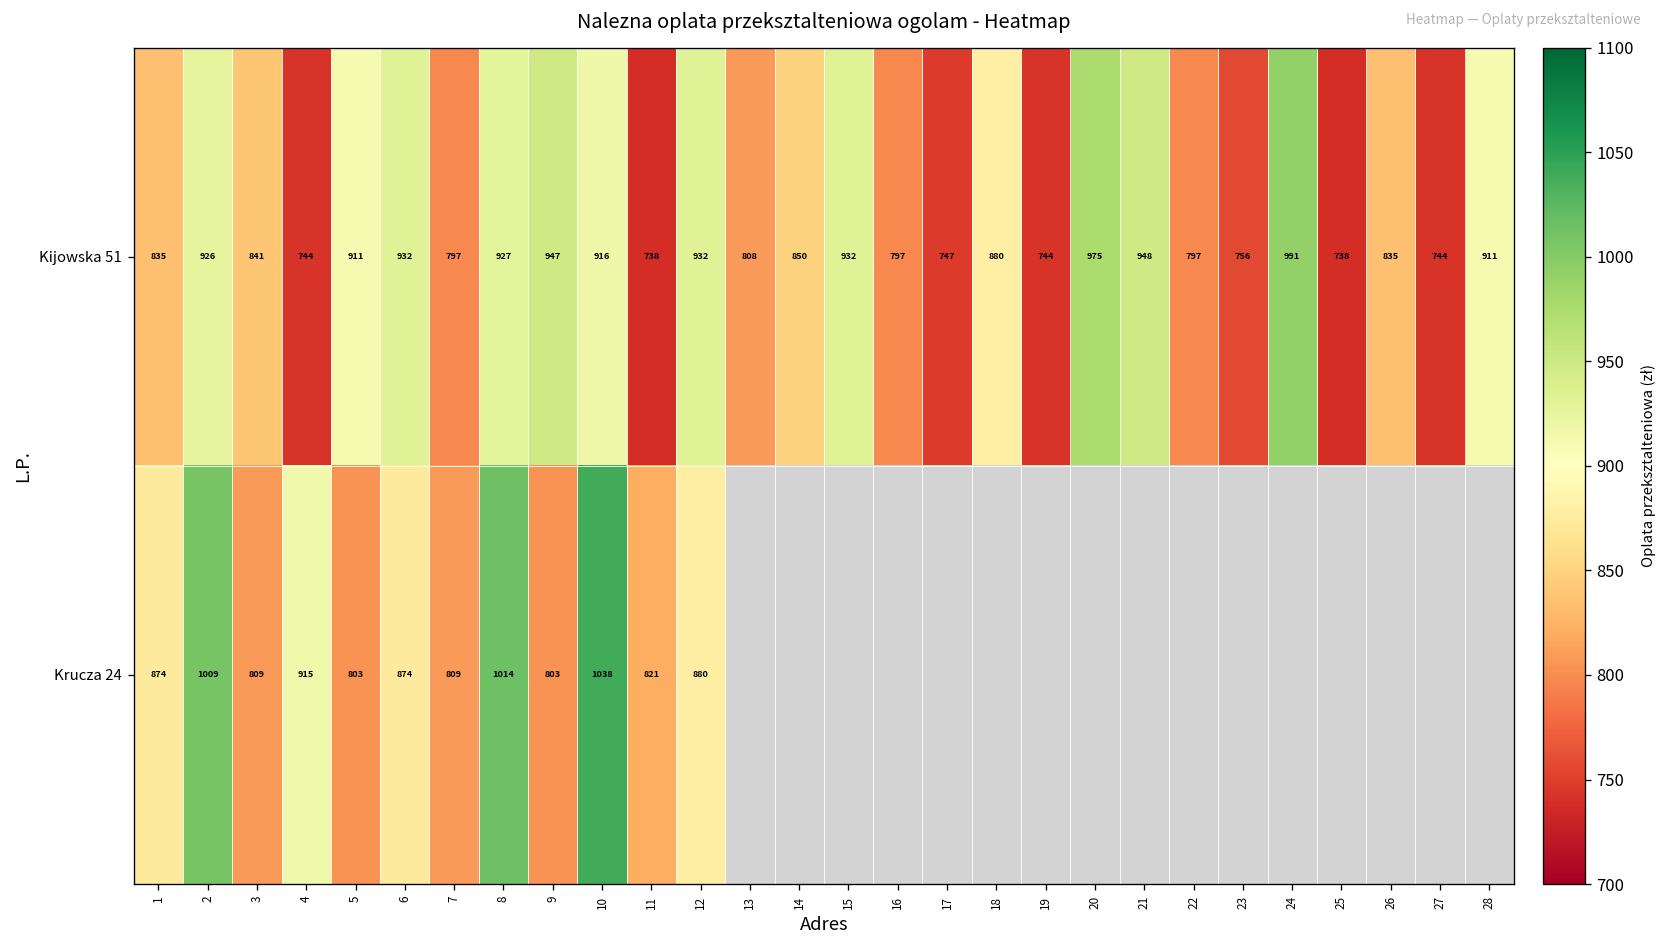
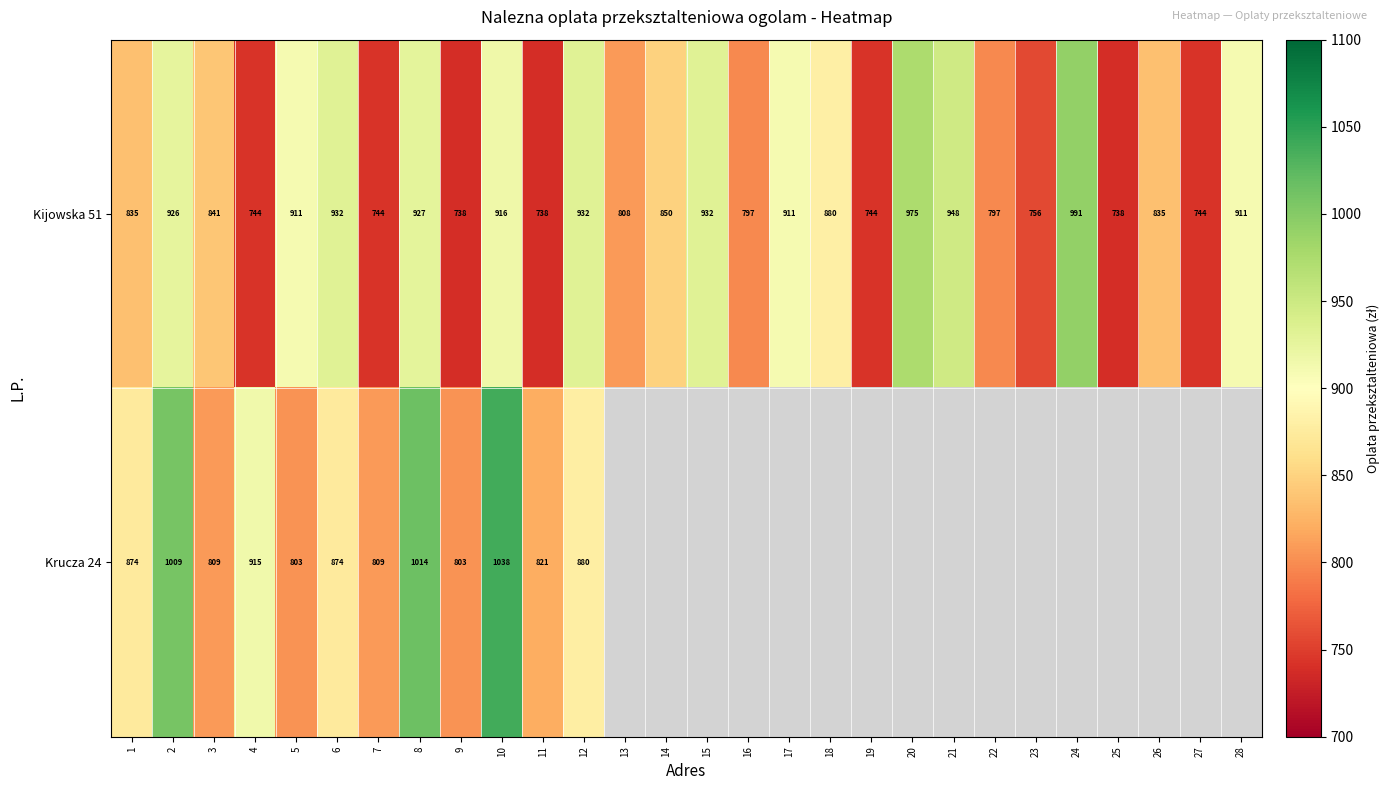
Kijowska 51, 7: 797 -> 744
Kijowska 51, 9: 947 -> 738
Kijowska 51, 17: 747 -> 911
